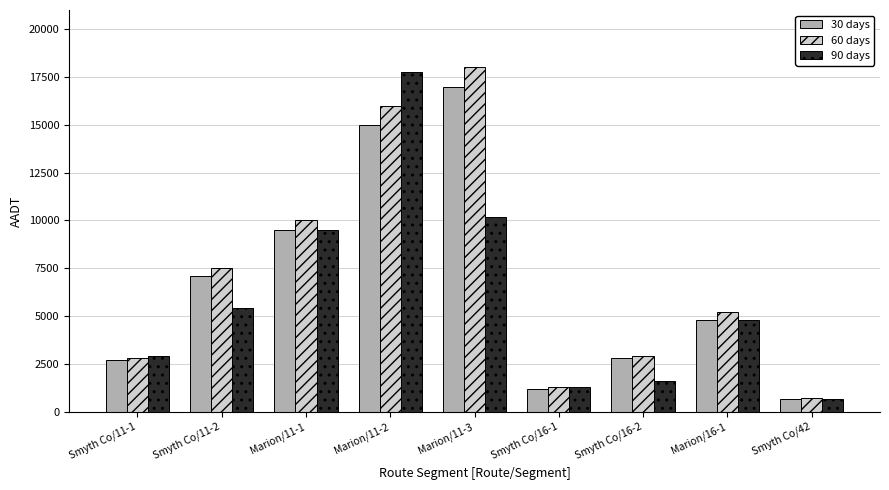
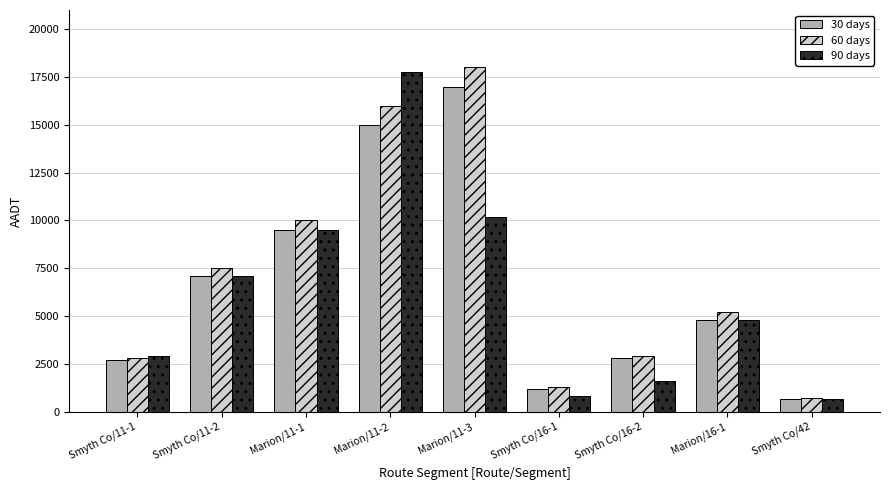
90 days, Smyth Co/11-2: 5400 -> 7100
90 days, Smyth Co/16-1: 1300 -> 800
